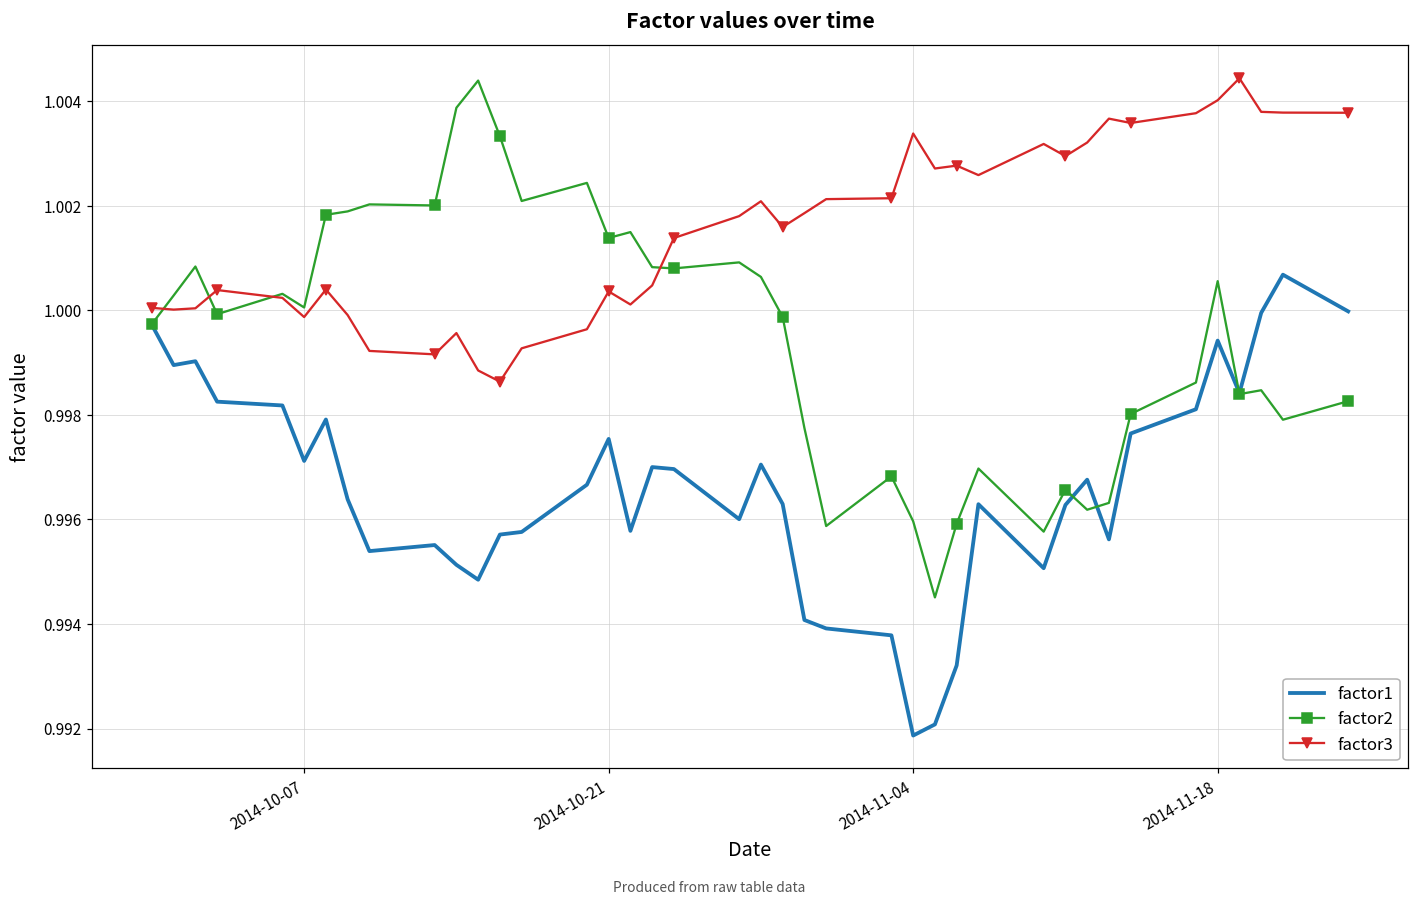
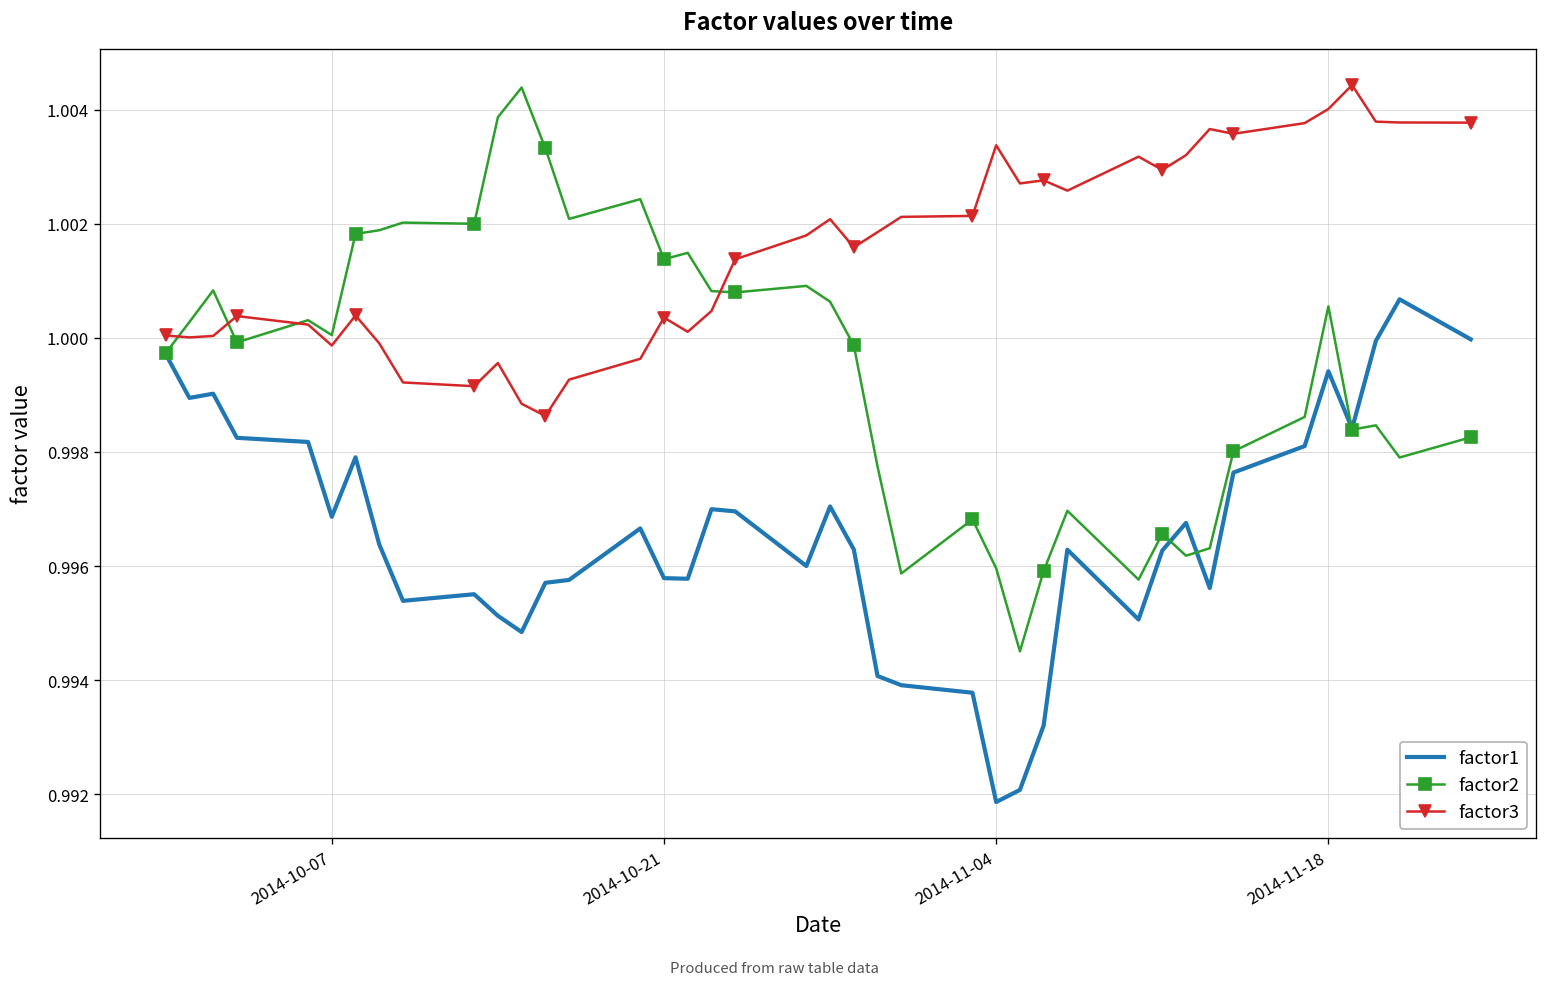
factor1, 2014-10-07: 0.9971 -> 0.9969
factor1, 2014-10-21: 0.9975 -> 0.9958
